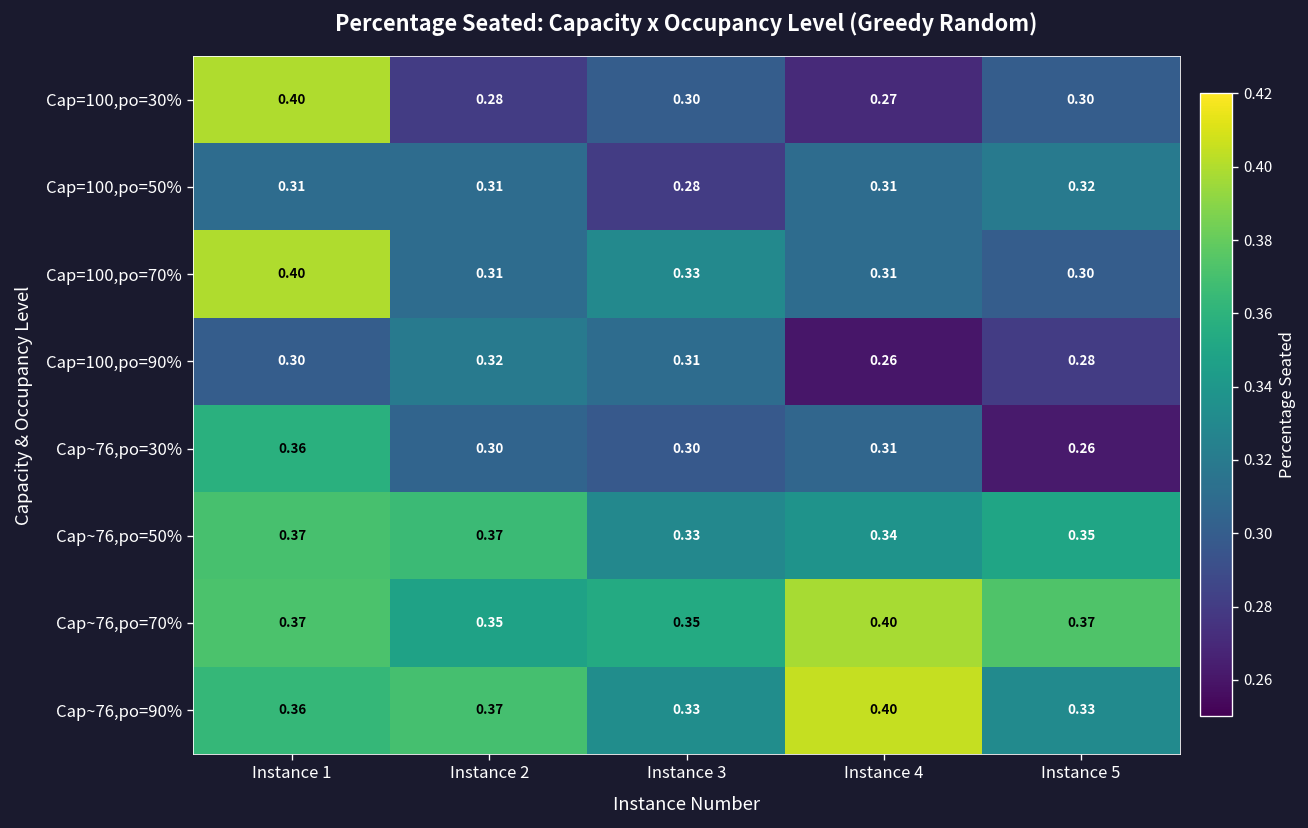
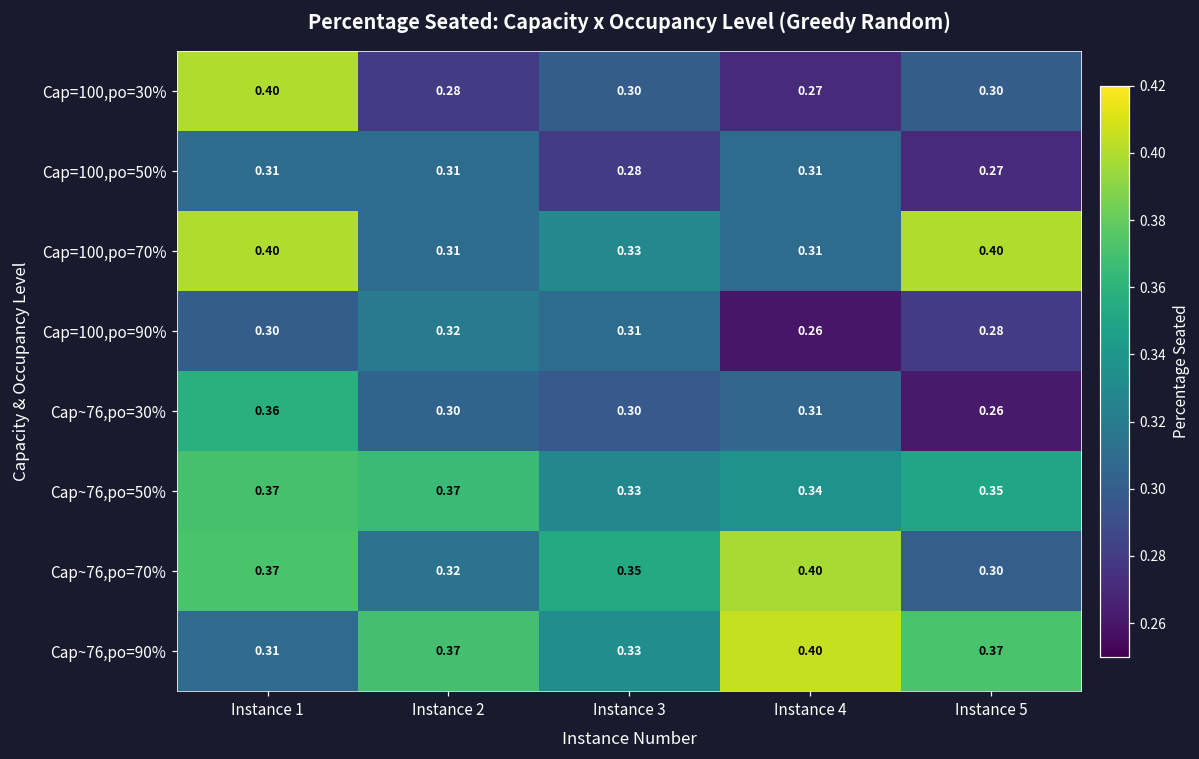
Cap=100,po=50%, Instance 5: 0.32 -> 0.27
Cap=100,po=70%, Instance 5: 0.30 -> 0.40
Cap~76,po=70%, Instance 2: 0.35 -> 0.32
Cap~76,po=70%, Instance 5: 0.37 -> 0.30
Cap~76,po=90%, Instance 1: 0.36 -> 0.31
Cap~76,po=90%, Instance 5: 0.33 -> 0.37
